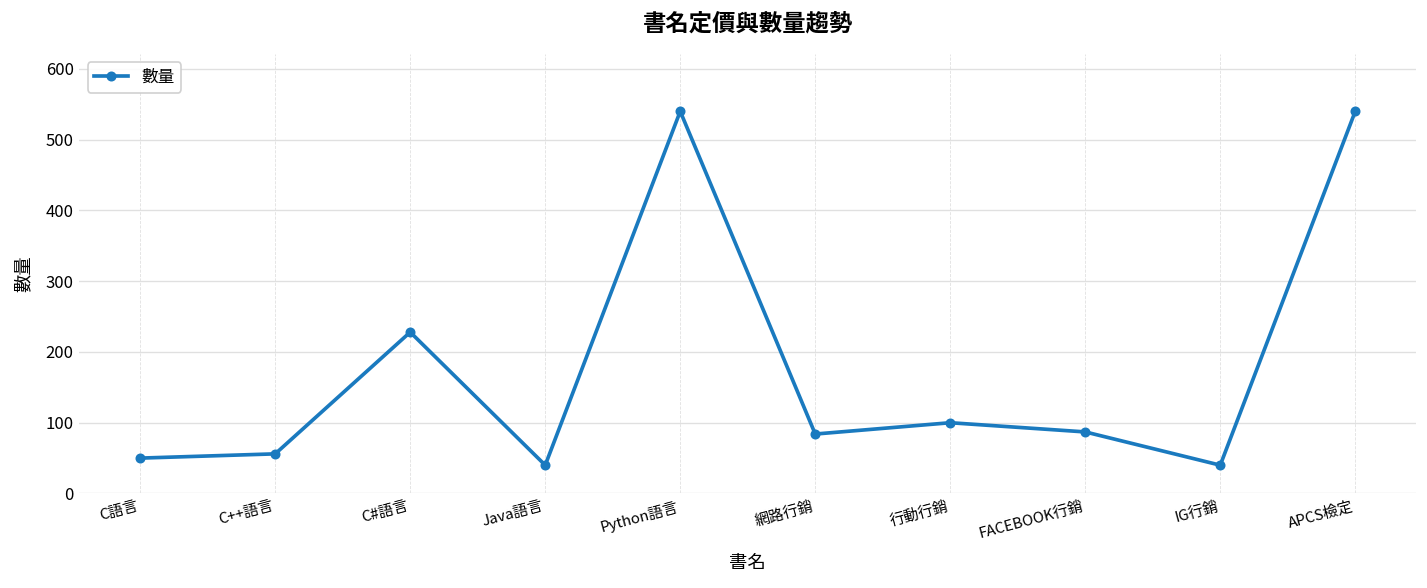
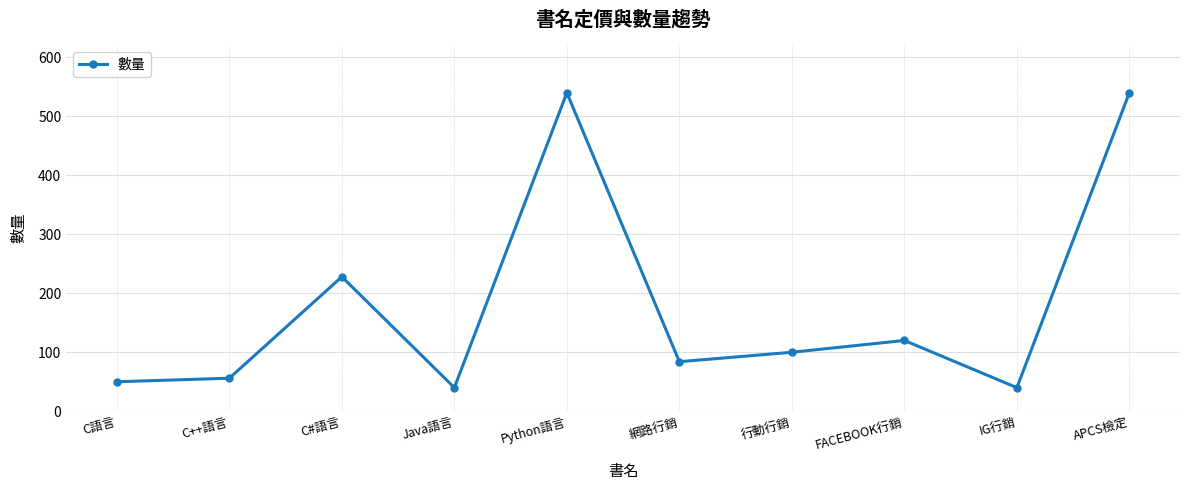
FACEBOOK行銷: 90 -> 120
